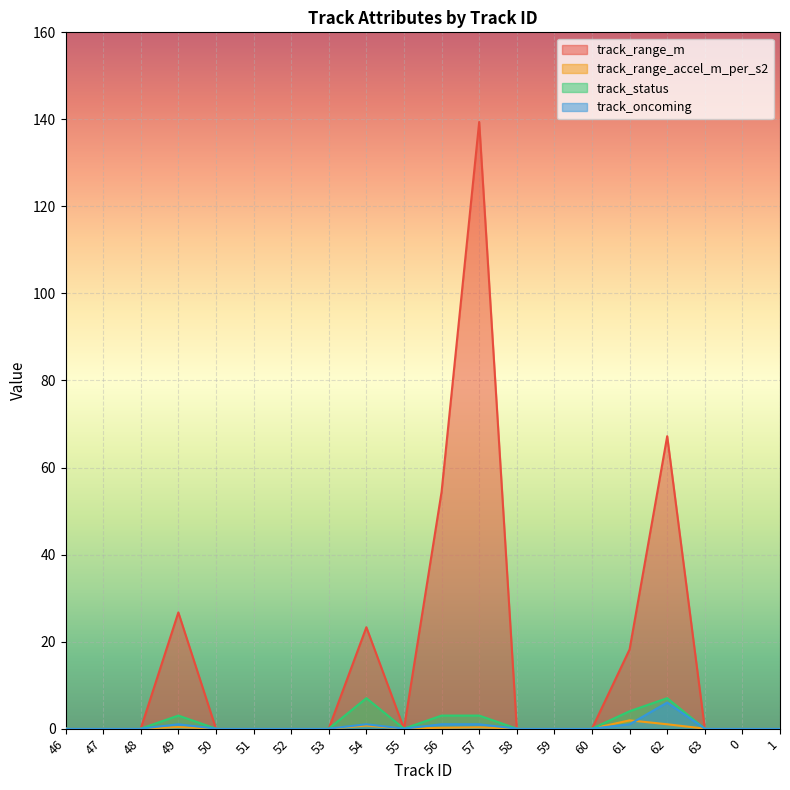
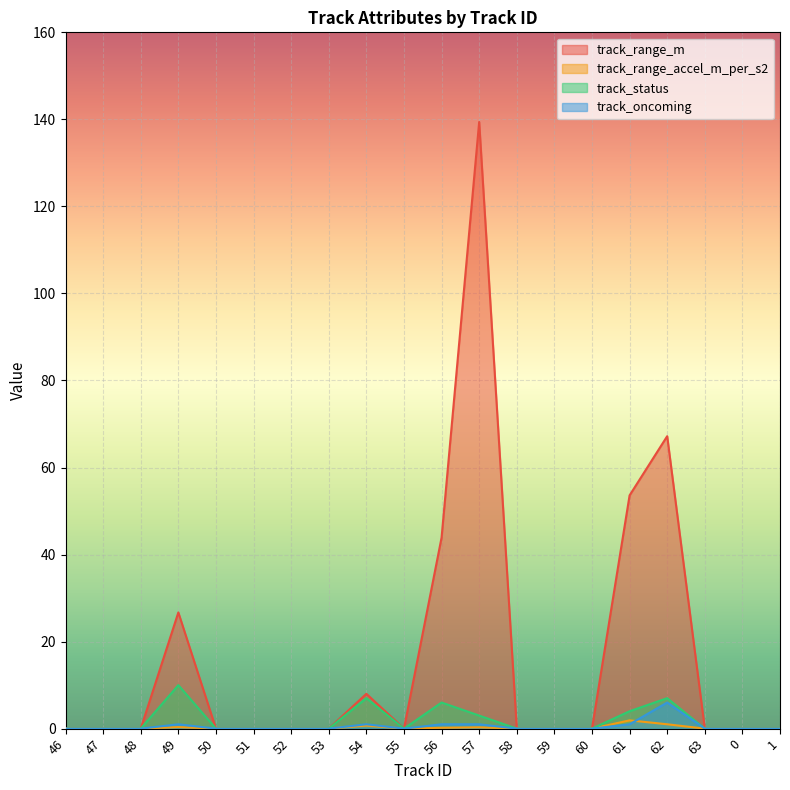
track_status, 49: 3 -> 10
track_range_m, 54: 23 -> 8
track_range_m, 56: 54 -> 44
track_status, 56: 3 -> 6
track_range_m, 61: 18 -> 54
